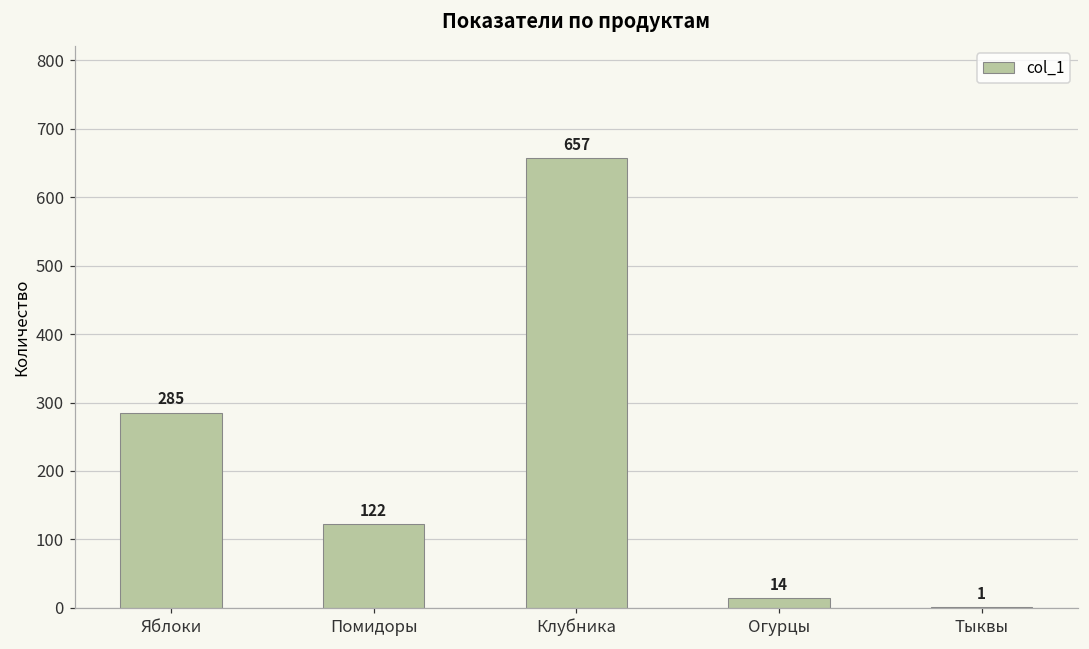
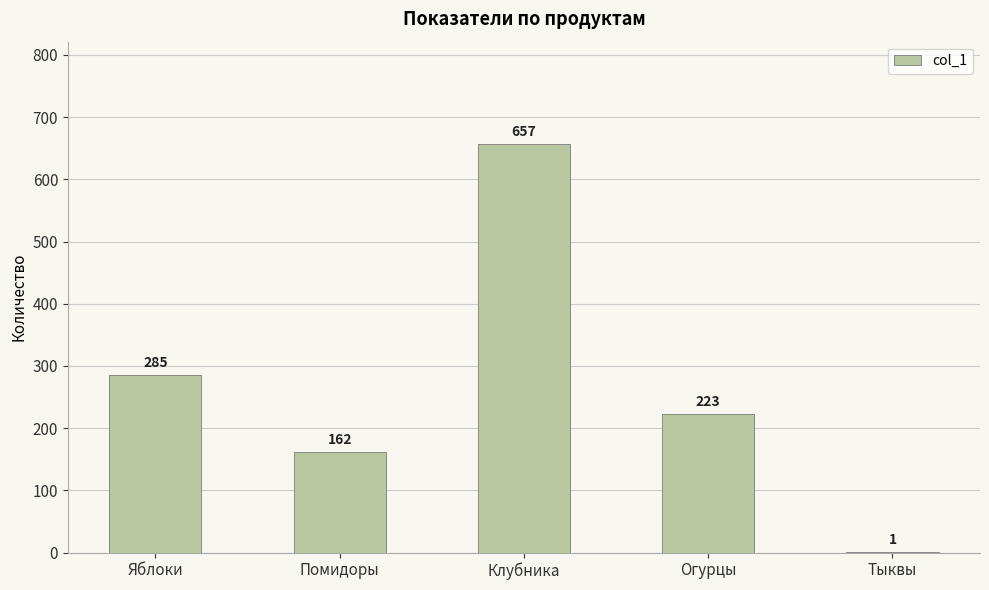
Помидоры: 122 -> 162
Огурцы: 14 -> 223
